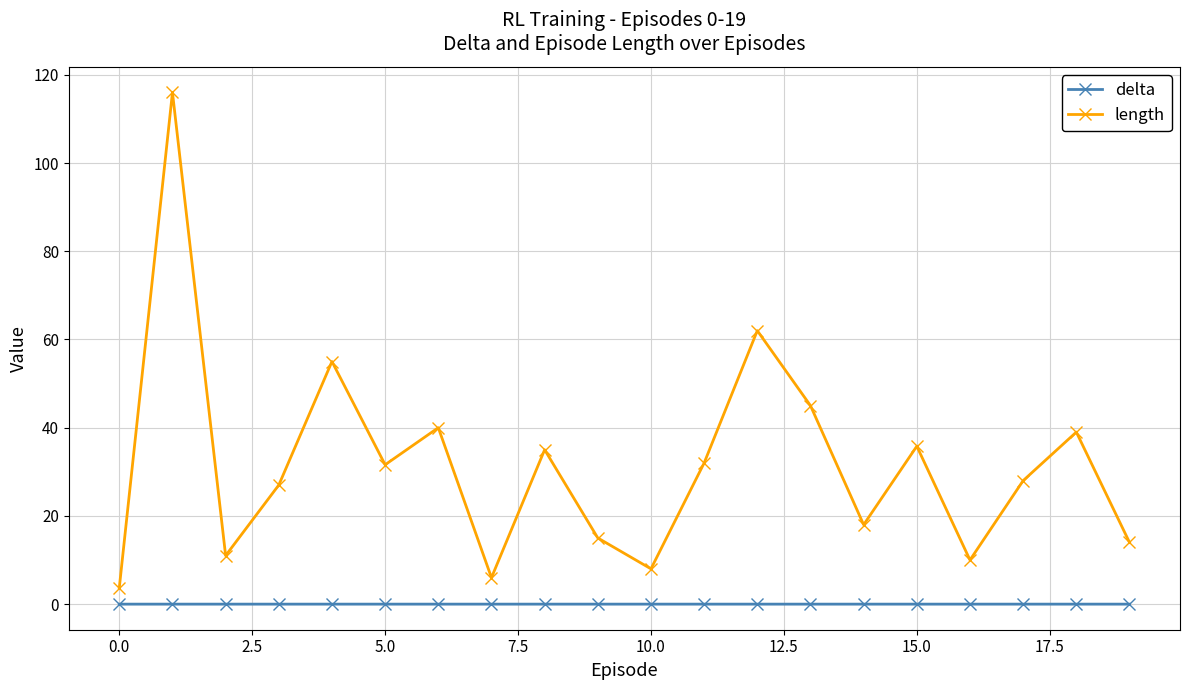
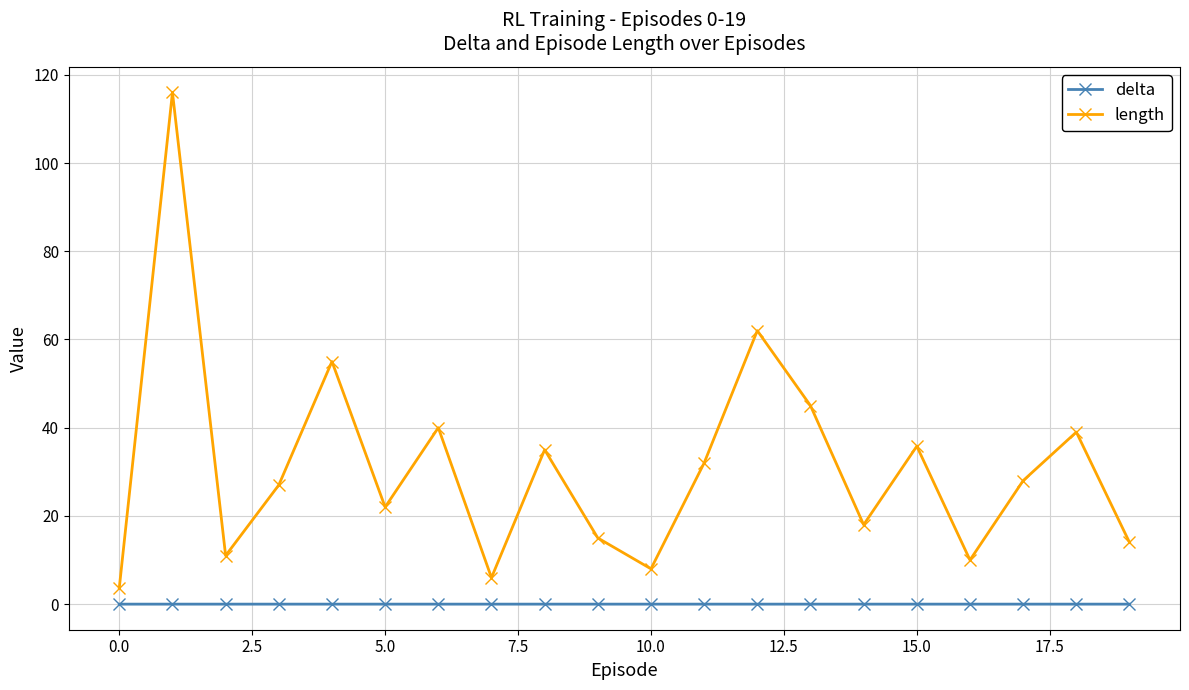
length, 5.0: 32 -> 22
